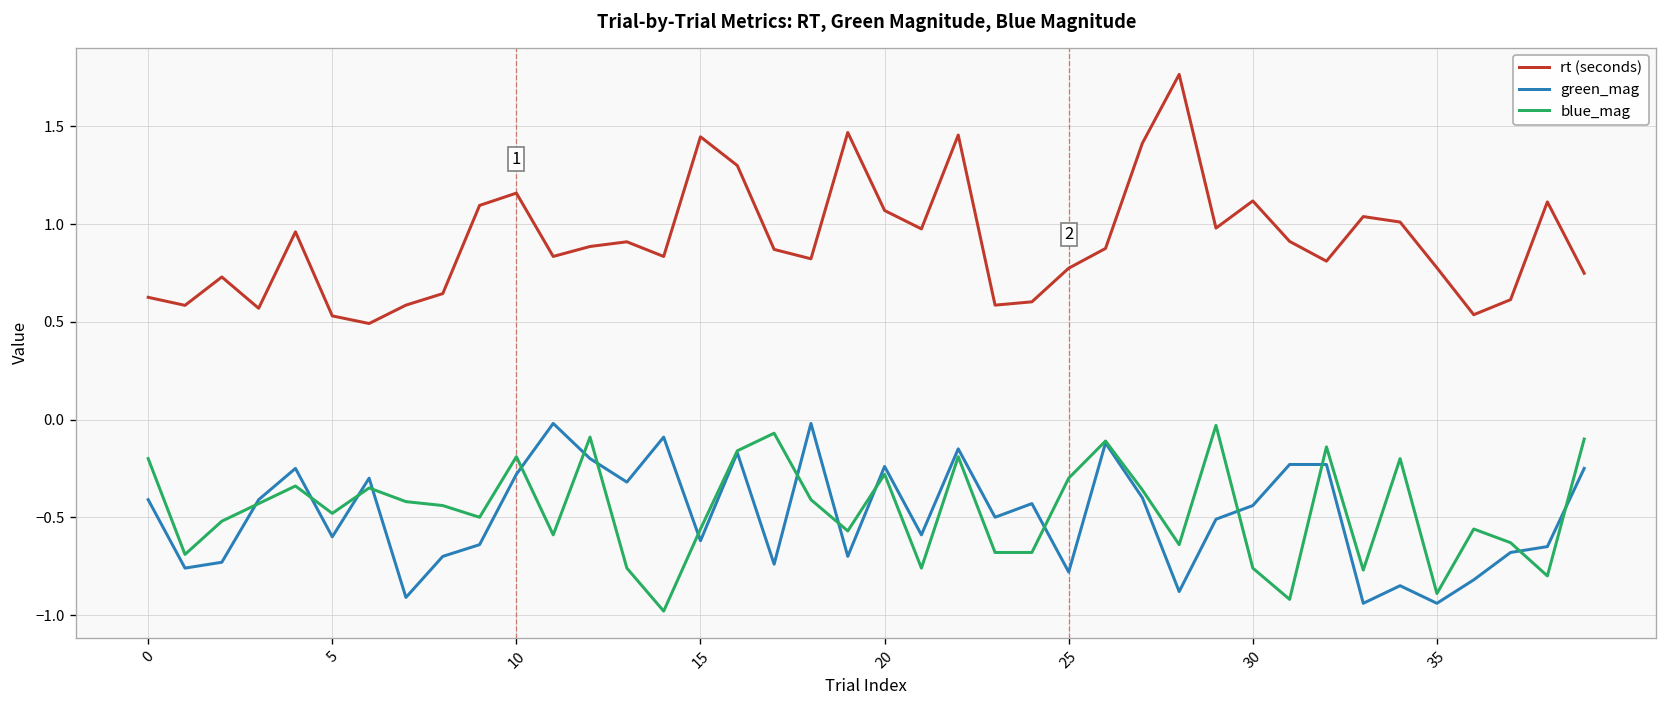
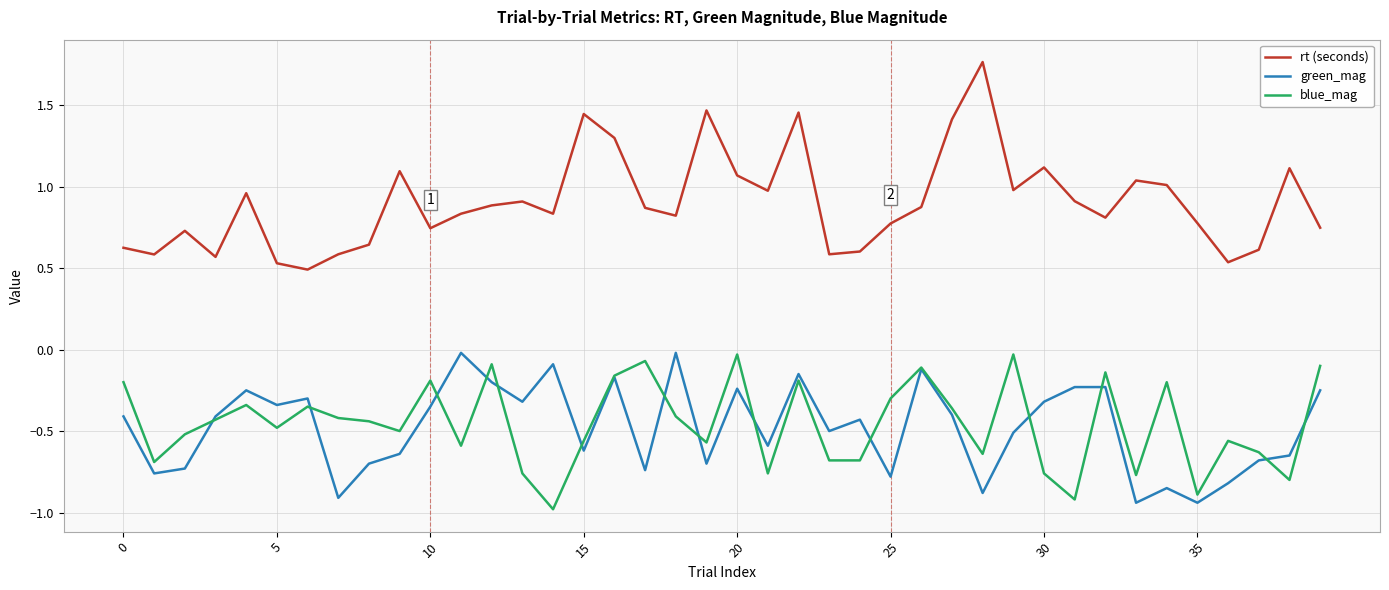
green_mag, 5: -0.60 -> -0.34
rt (seconds), 10: 1.16 -> 0.75
green_mag, 10: -0.28 -> -0.35
blue_mag, 20: -0.28 -> -0.03
green_mag, 30: -0.44 -> -0.32
